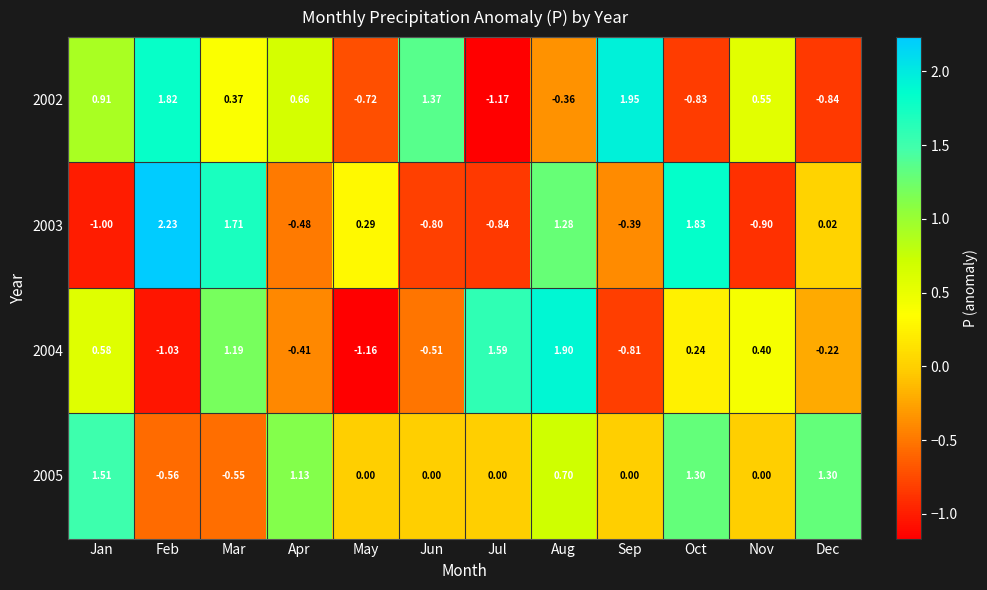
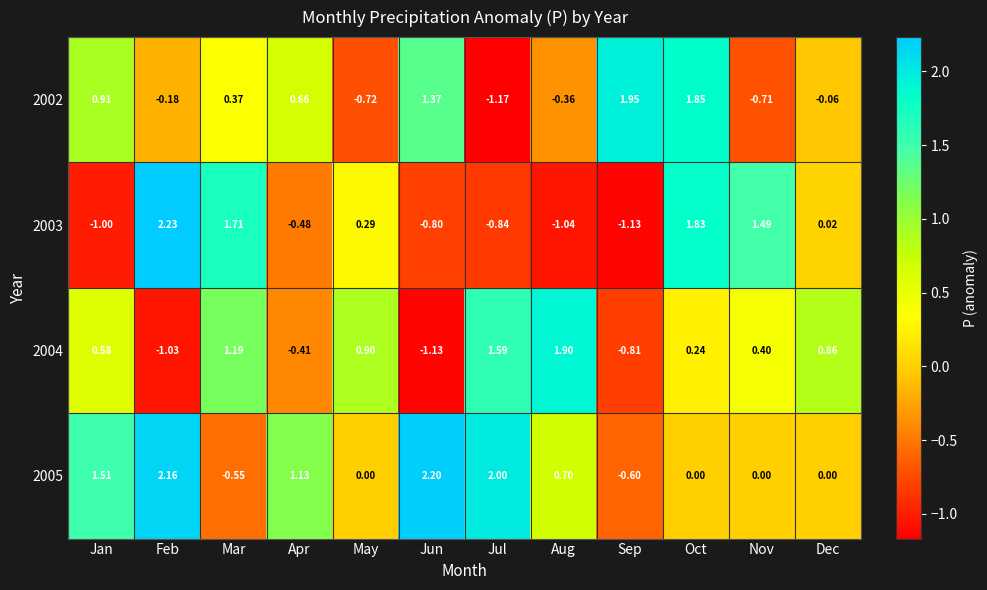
2002, Feb: 1.82 -> -0.18
2002, Oct: -0.83 -> 1.85
2002, Nov: 0.55 -> -0.71
2002, Dec: -0.84 -> -0.06
2003, Aug: 1.28 -> -1.04
2003, Sep: -0.39 -> -1.13
2003, Nov: -0.90 -> 1.49
2004, May: -1.16 -> 0.90
2004, Jun: -0.51 -> -1.13
2004, Dec: -0.22 -> 0.86
2005, Feb: -0.56 -> 2.16
2005, Jun: 0.00 -> 2.20
2005, Jul: 0.00 -> 2.00
2005, Sep: 0.00 -> -0.60
2005, Oct: 1.30 -> 0.00
2005, Dec: 1.30 -> 0.00
